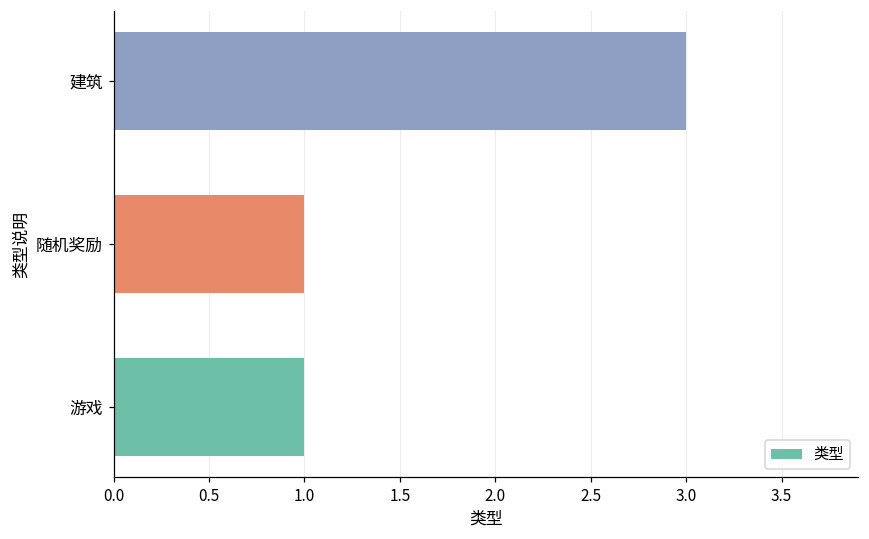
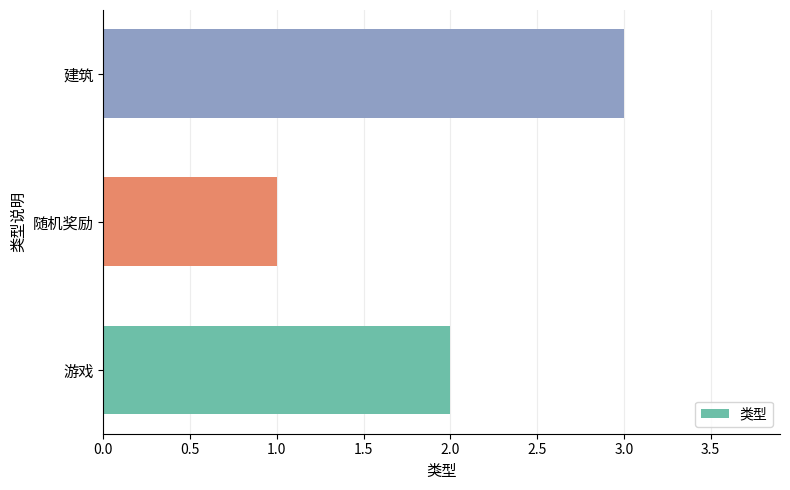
游戏: 1 -> 2
